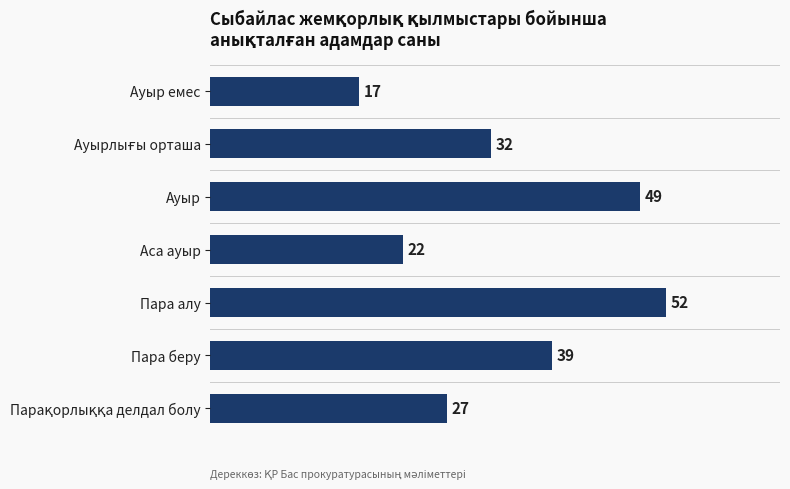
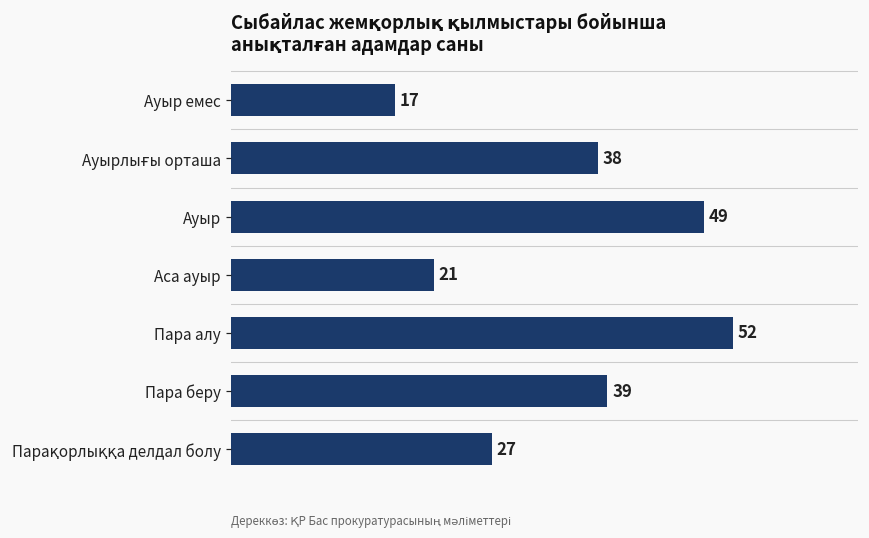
Ауырлығы орташа: 32 -> 38
Аса ауыр: 22 -> 21
